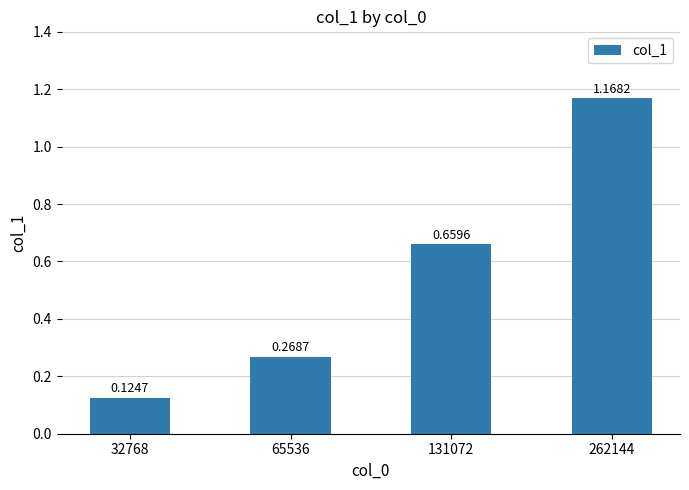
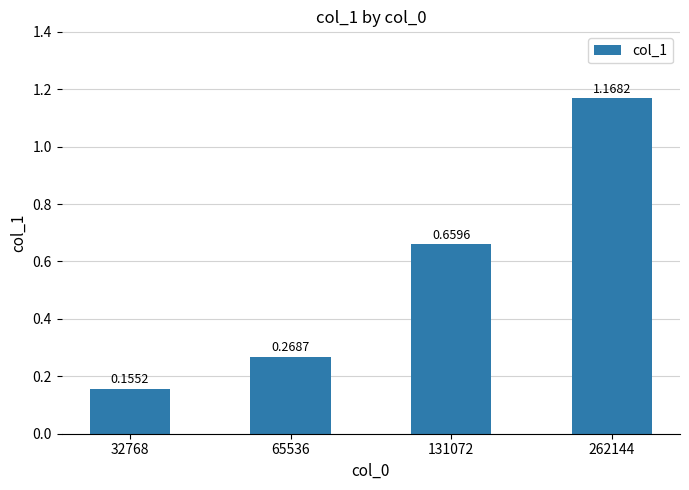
32768: 0.1247 -> 0.1552
